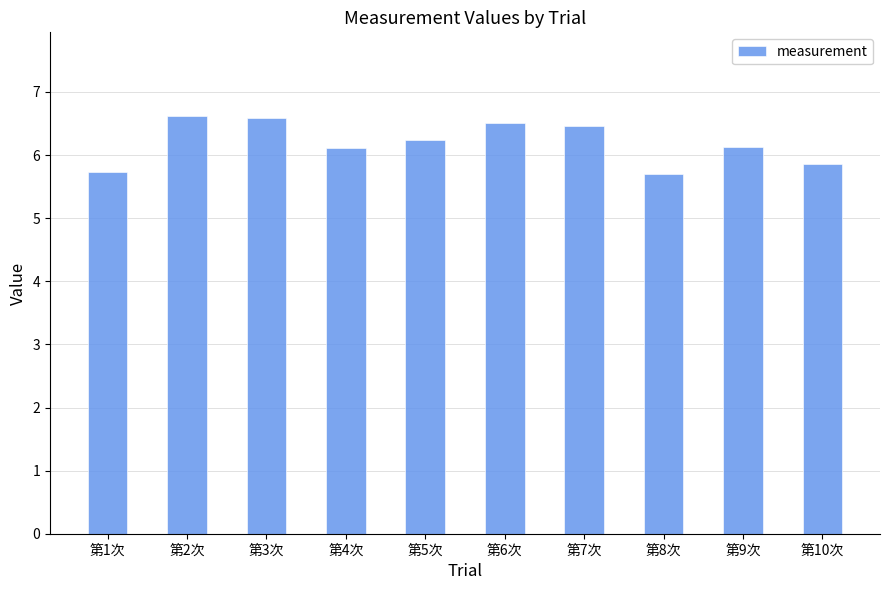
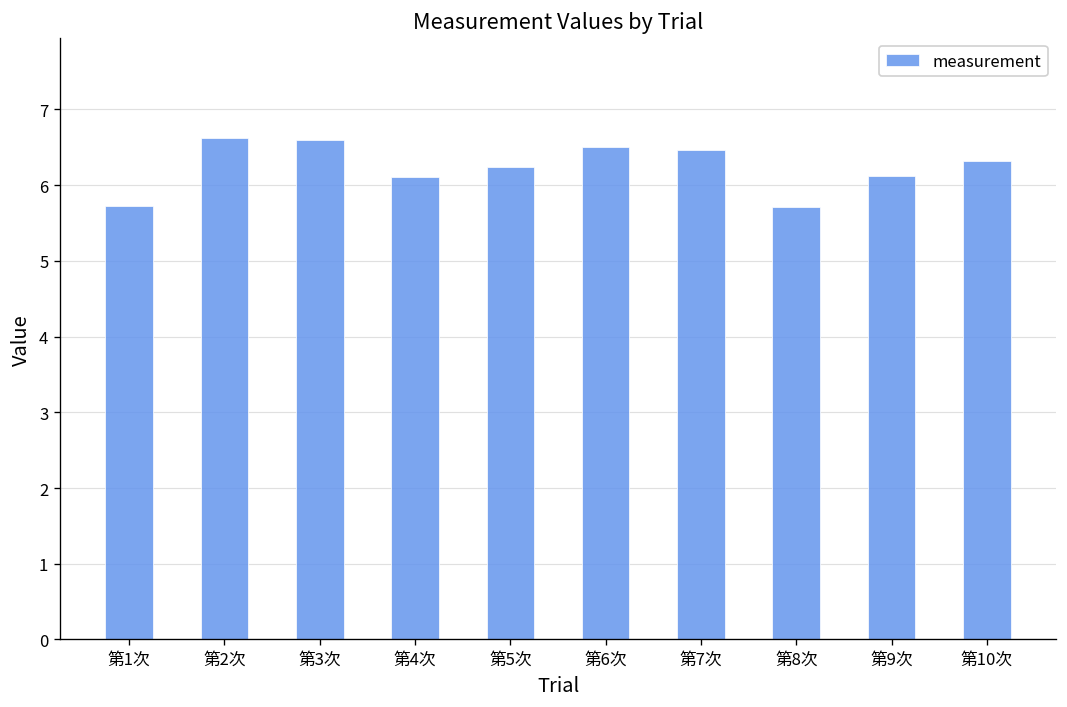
第10次: 5.9 -> 6.3
